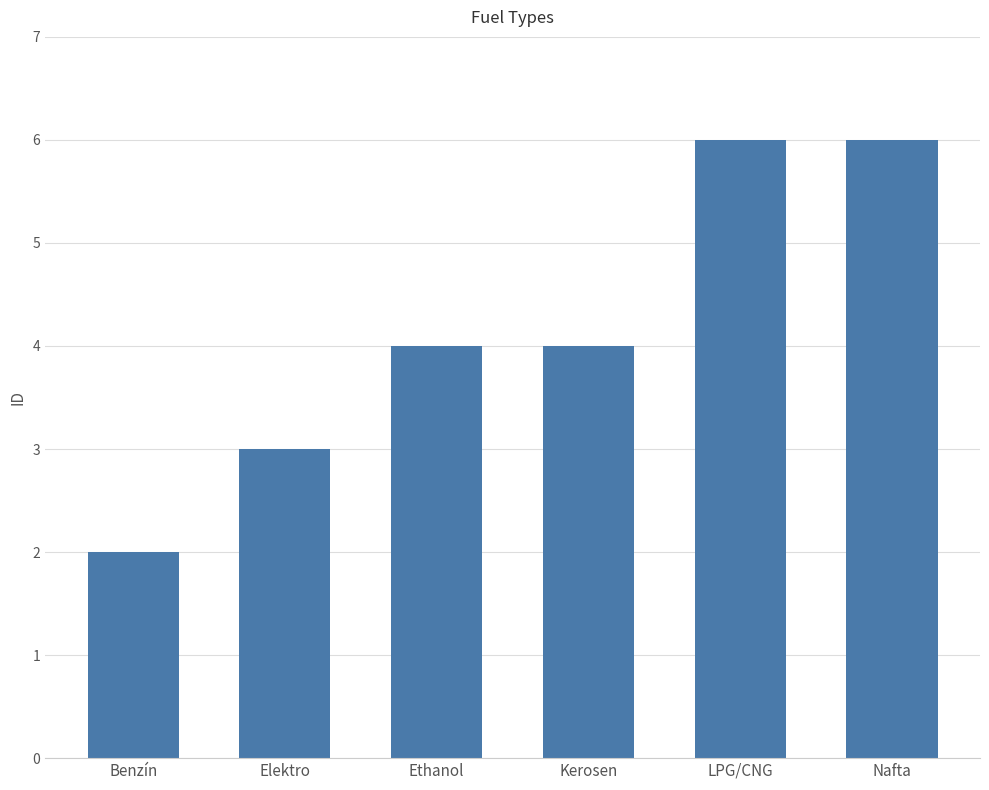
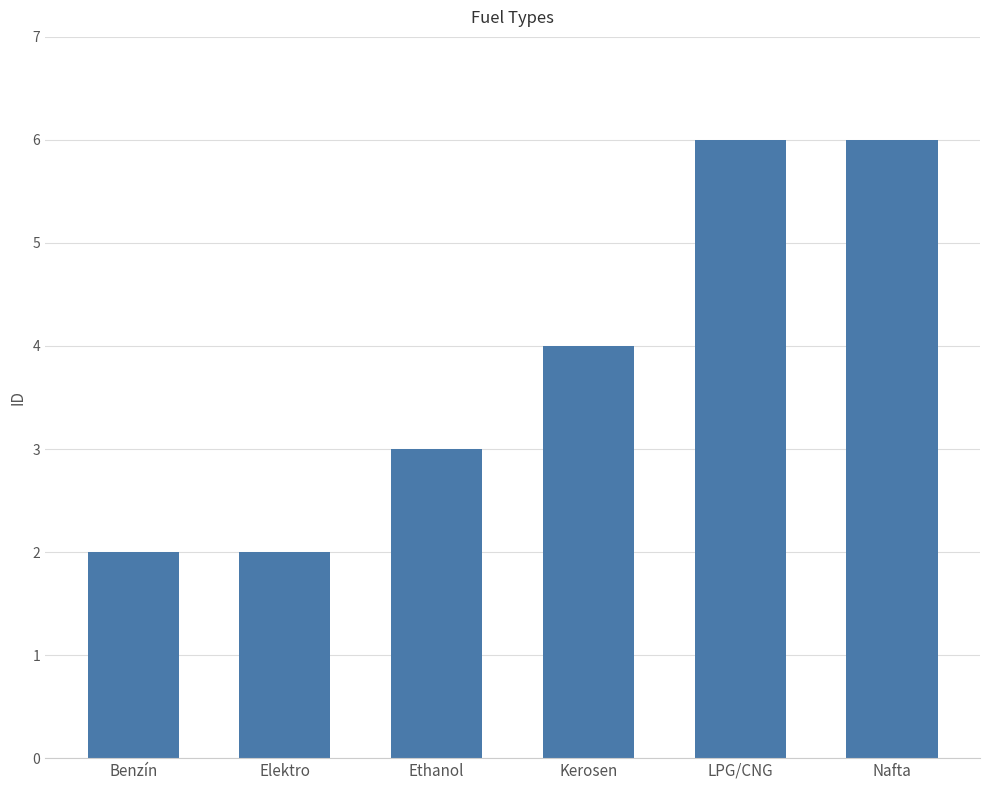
Elektro: 3 -> 2
Ethanol: 4 -> 3
